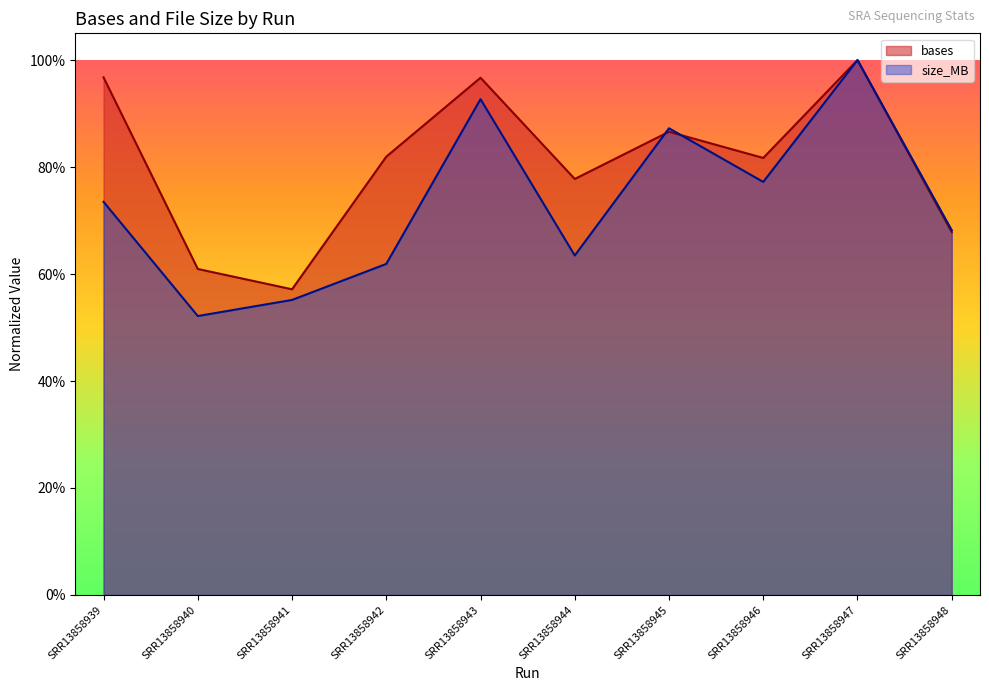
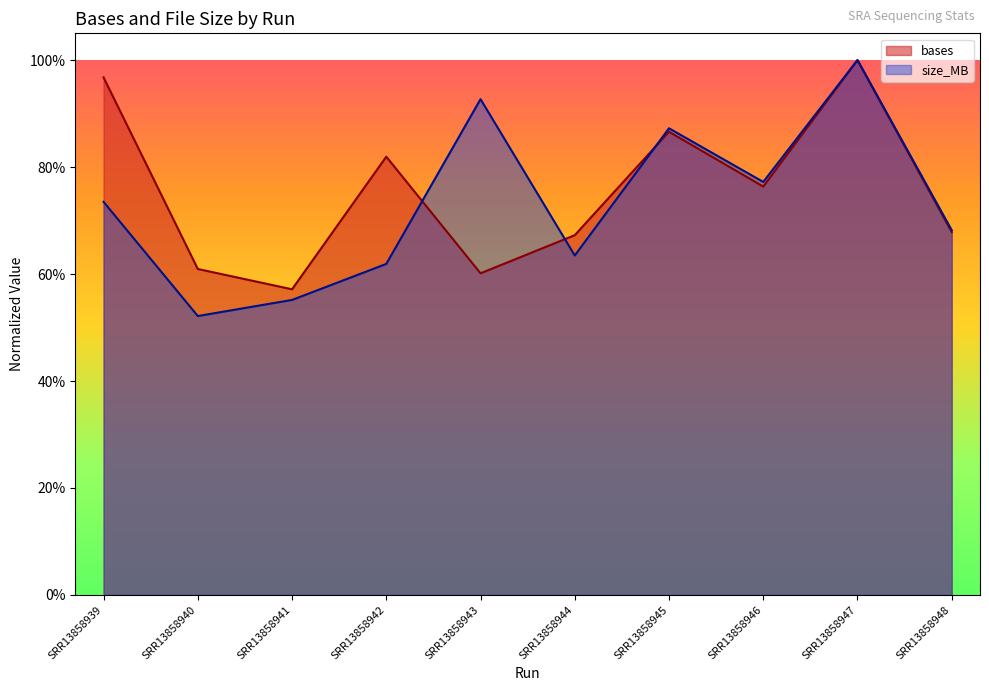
bases, SRR13858943: 97% -> 60%
bases, SRR13858944: 78% -> 67%
bases, SRR13858946: 82% -> 76%
